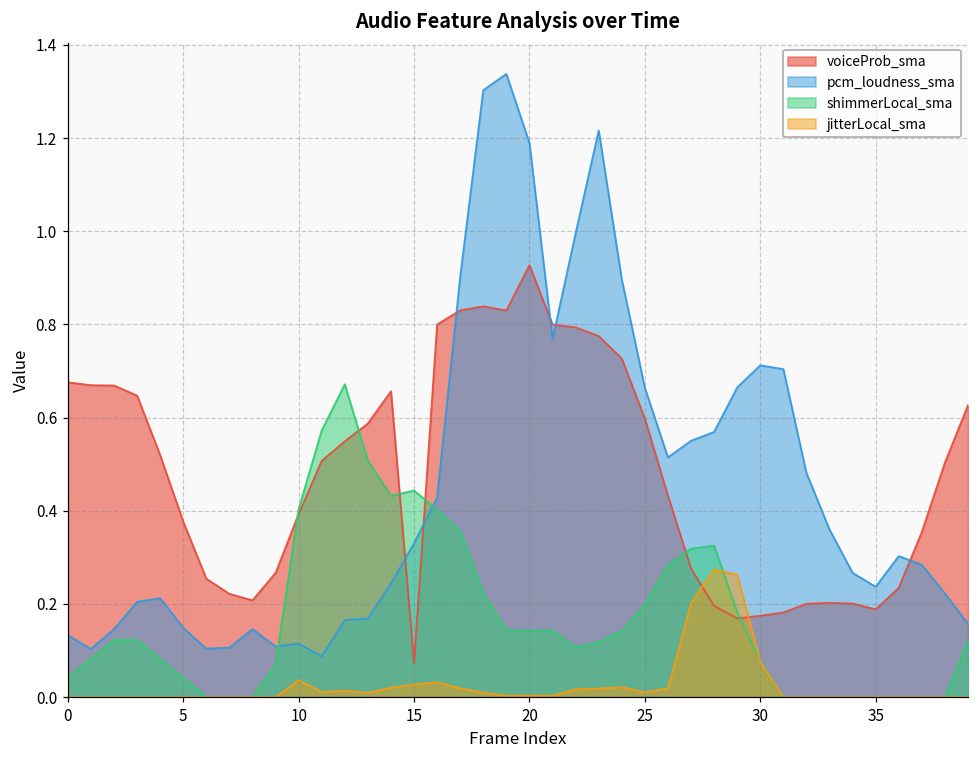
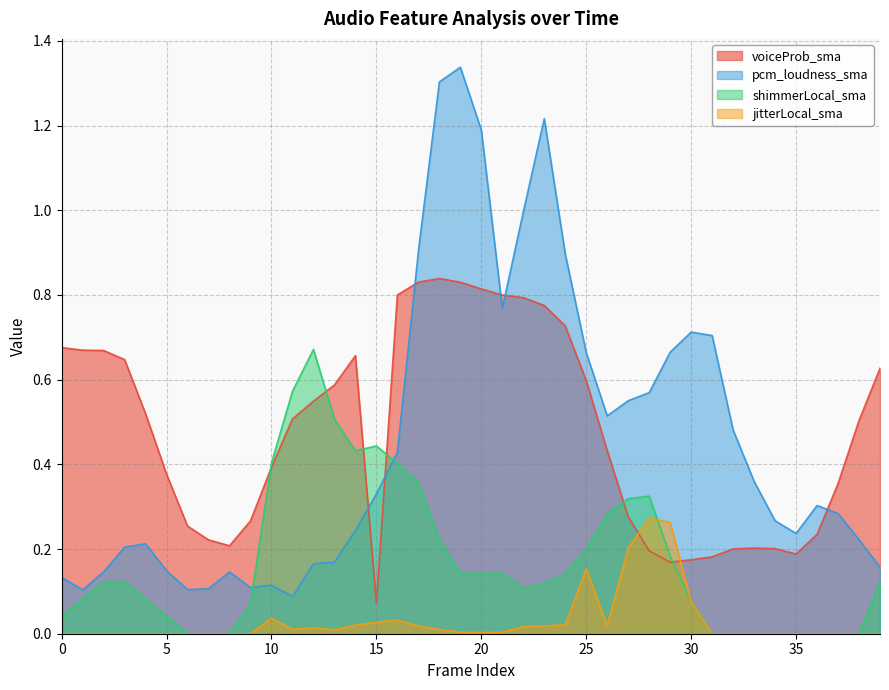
voiceProb_sma, 20: 0.93 -> 0.81
jitterLocal_sma, 25: 0.01 -> 0.15
